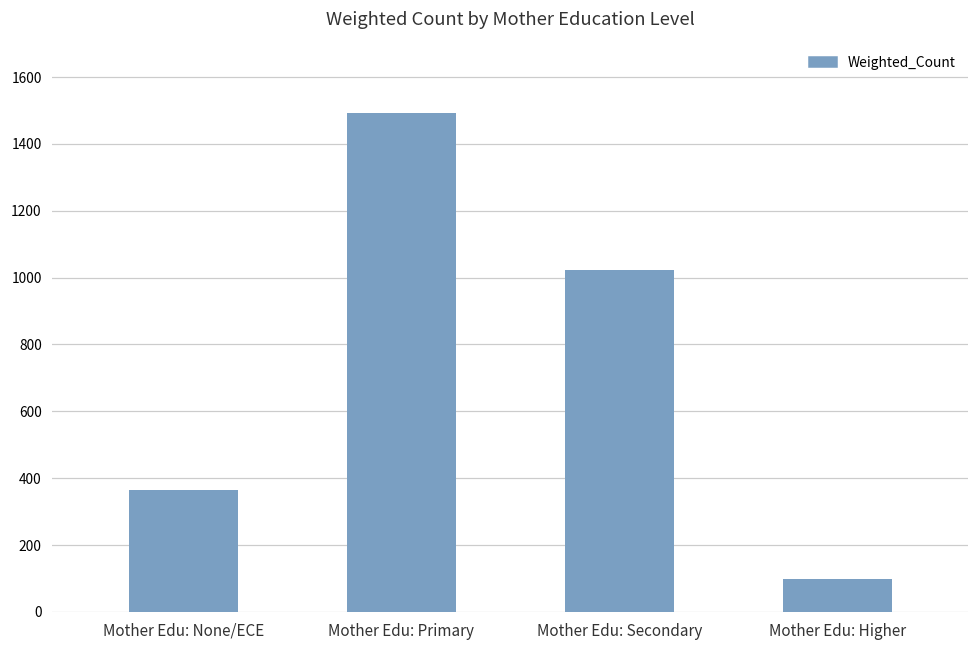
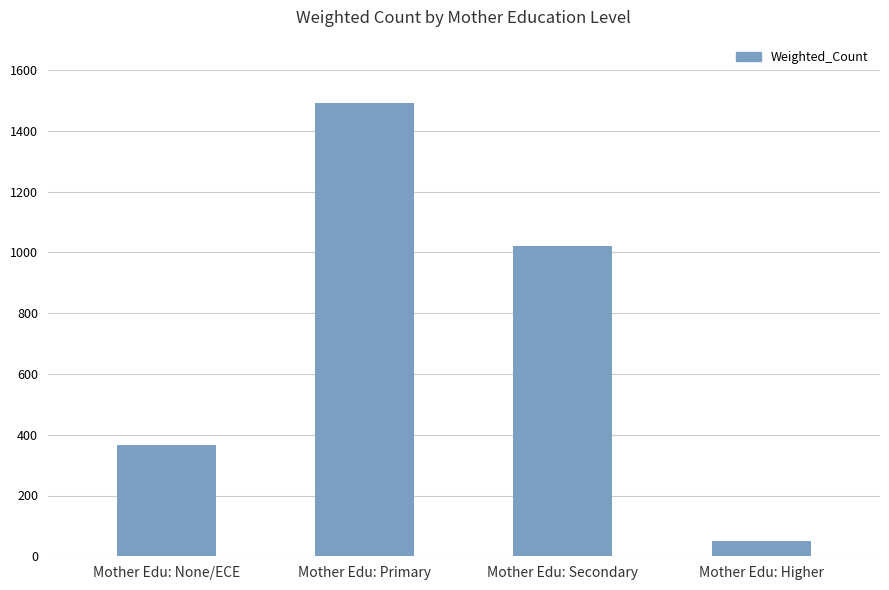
Mother Edu: Higher: 100 -> 50
